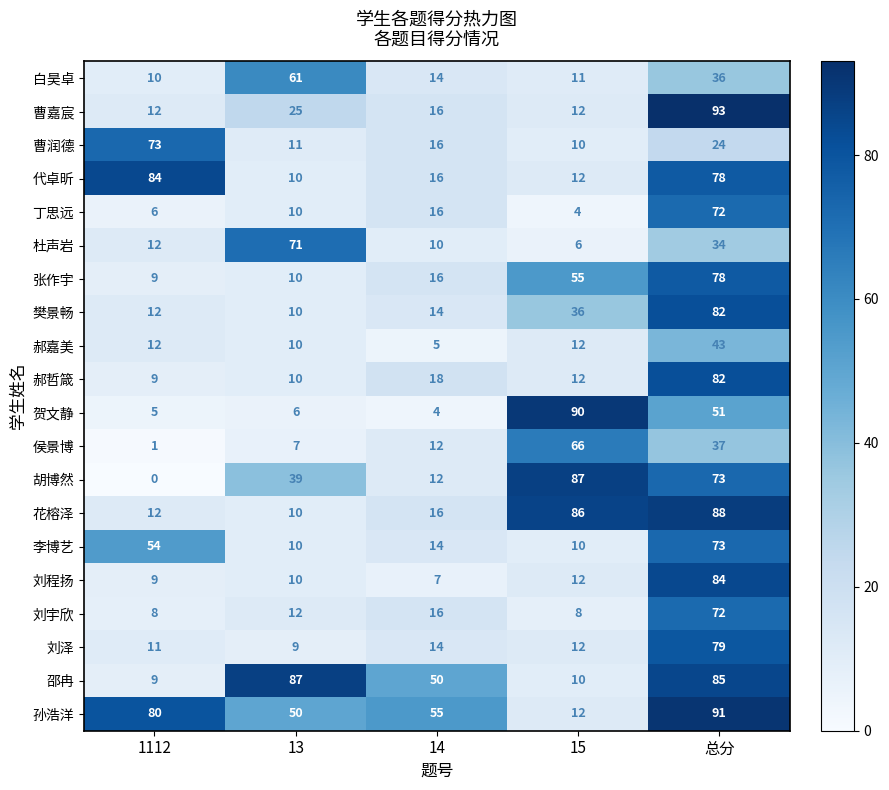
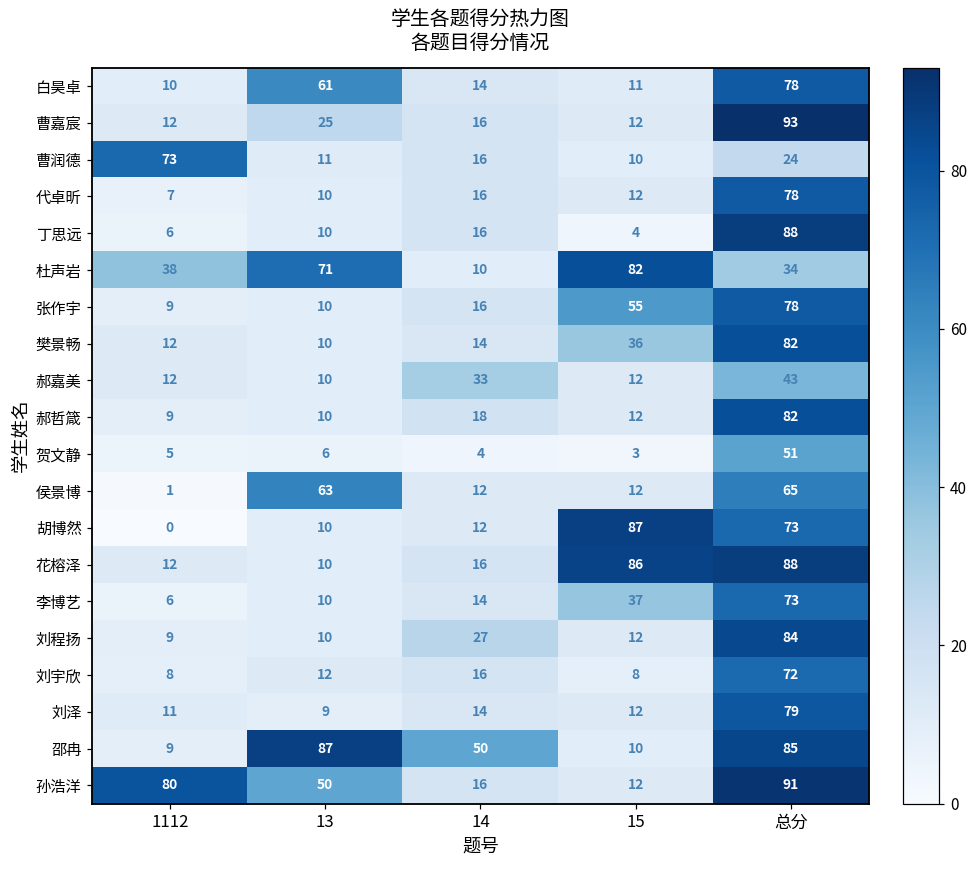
白昊卓, 总分: 36 -> 78
代卓昕, 1112: 84 -> 7
丁思远, 总分: 72 -> 88
杜声岩, 1112: 12 -> 38
杜声岩, 15: 6 -> 82
郝嘉美, 14: 5 -> 33
贺文静, 15: 90 -> 3
侯景博, 13: 7 -> 63
侯景博, 15: 66 -> 12
侯景博, 总分: 37 -> 65
胡博然, 13: 39 -> 10
李博艺, 1112: 54 -> 6
李博艺, 15: 10 -> 37
刘程扬, 14: 7 -> 27
孙浩洋, 14: 55 -> 16
